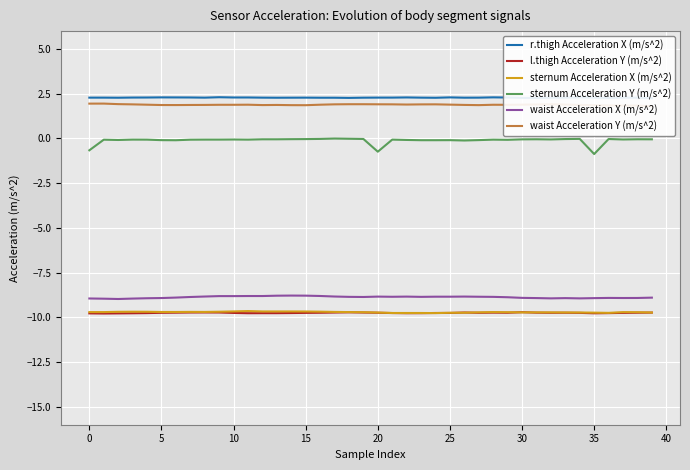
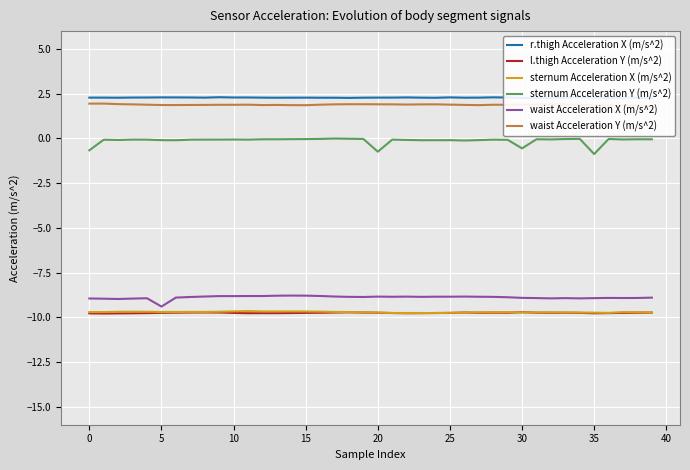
waist Acceleration X (m/s^2), 5: -8.9 -> -9.4
sternum Acceleration Y (m/s^2), 30: 0.0 -> -0.6
